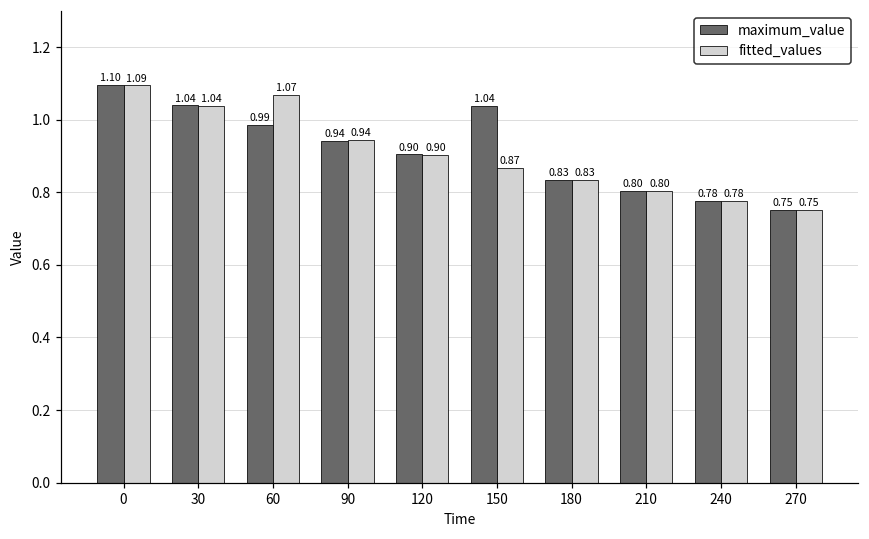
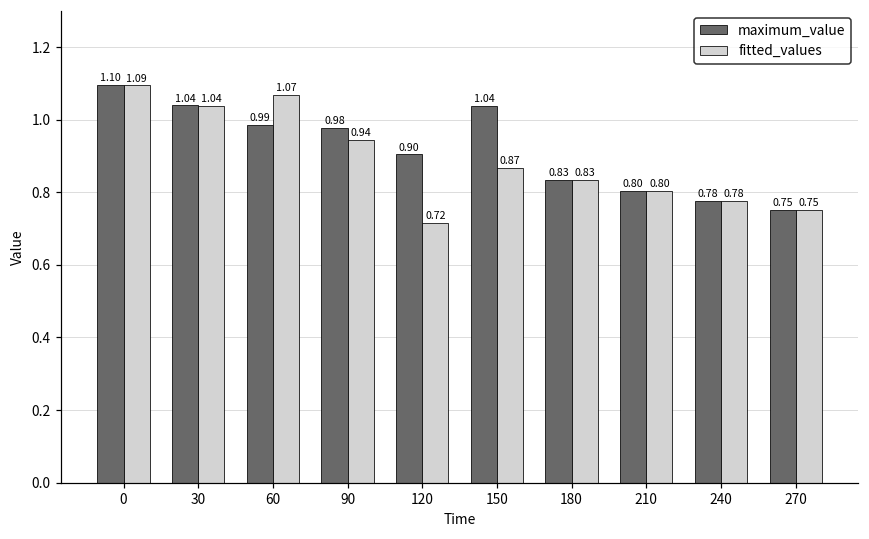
maximum_value, 90: 0.94 -> 0.98
fitted_values, 120: 0.90 -> 0.72
